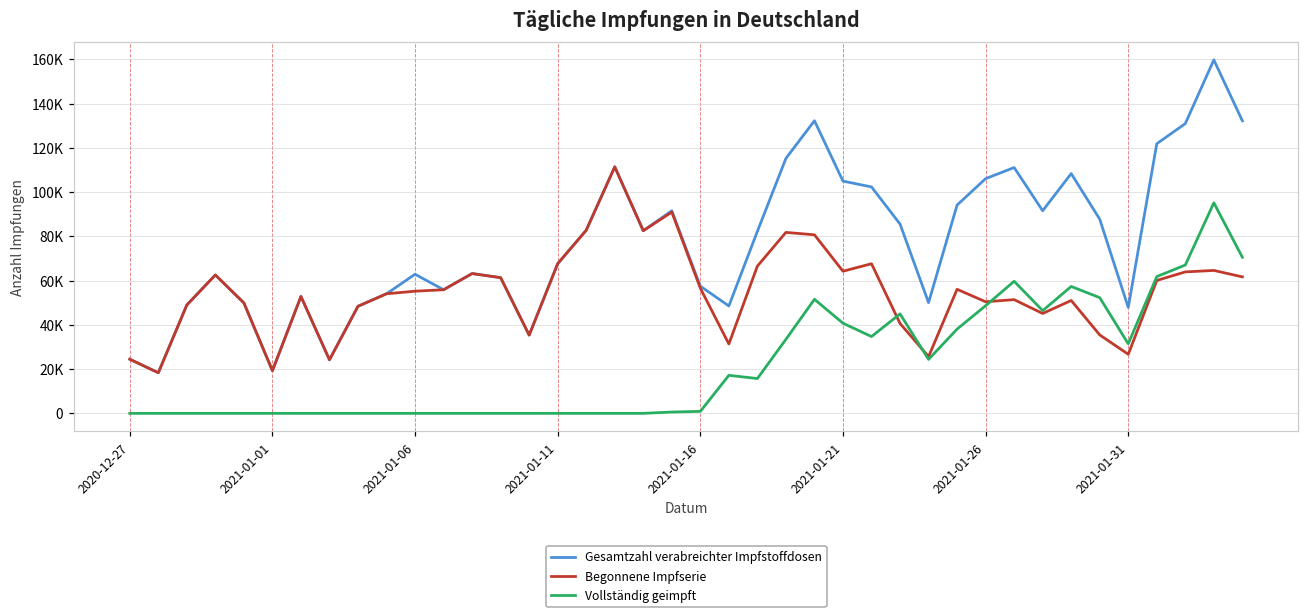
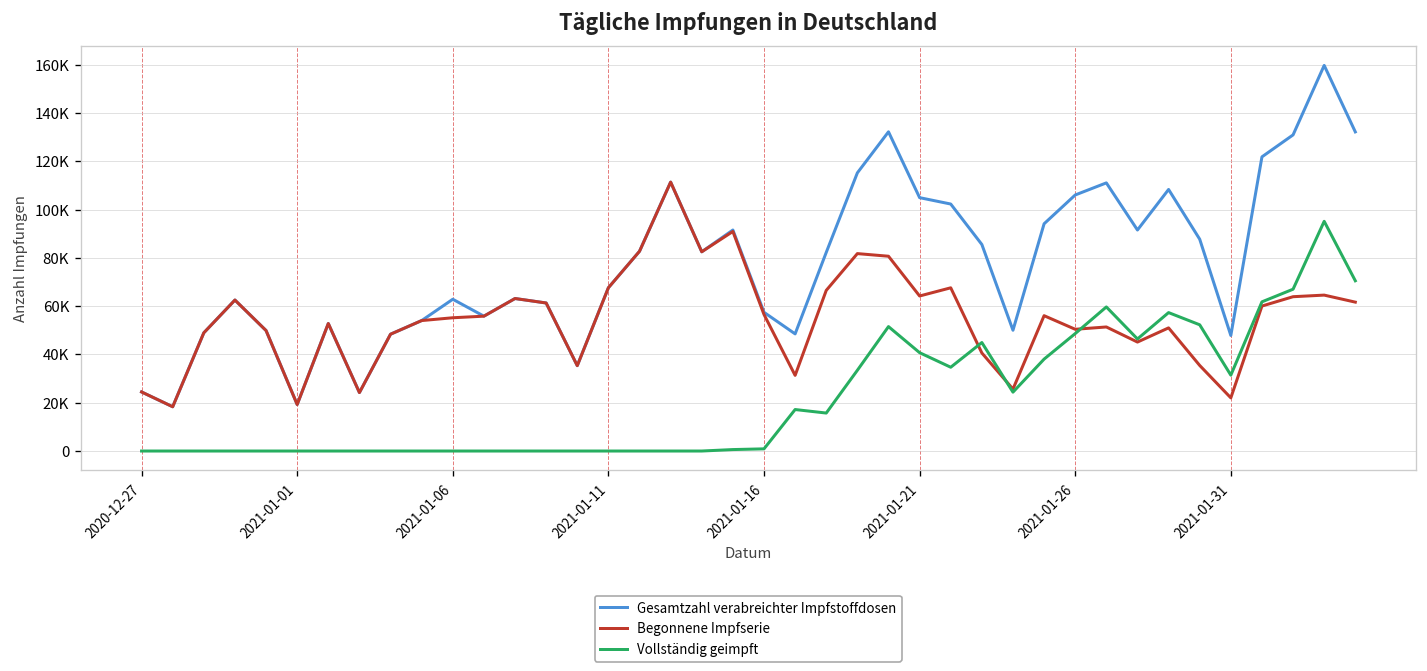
Begonnene Impfserie, 2021-01-31: 27000 -> 22000
